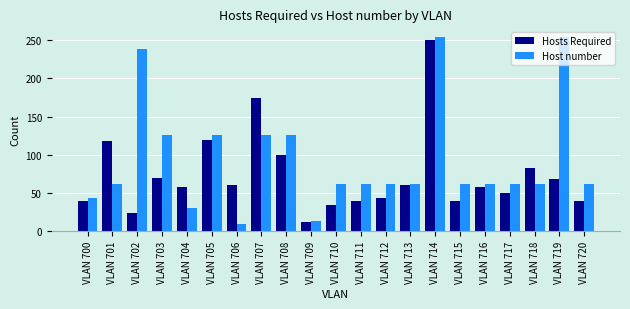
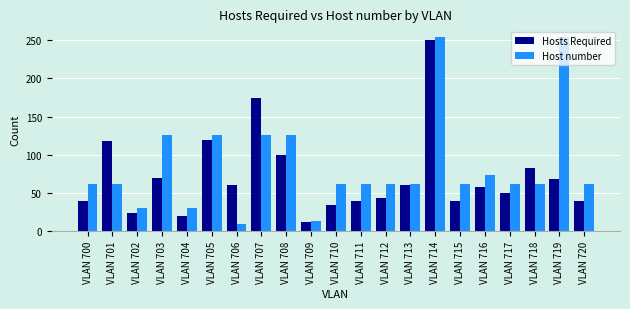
Host number, VLAN 700: 40 -> 60
Host number, VLAN 702: 240 -> 30
Hosts Required, VLAN 704: 60 -> 20
Host number, VLAN 716: 60 -> 70
